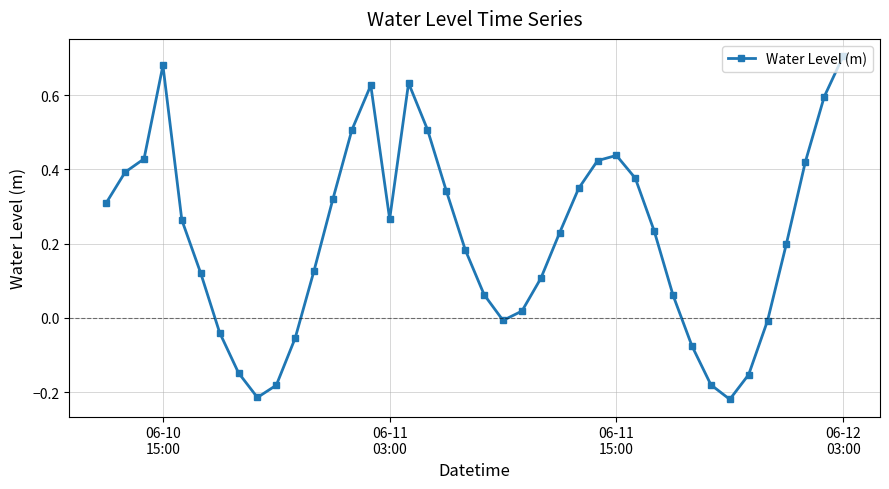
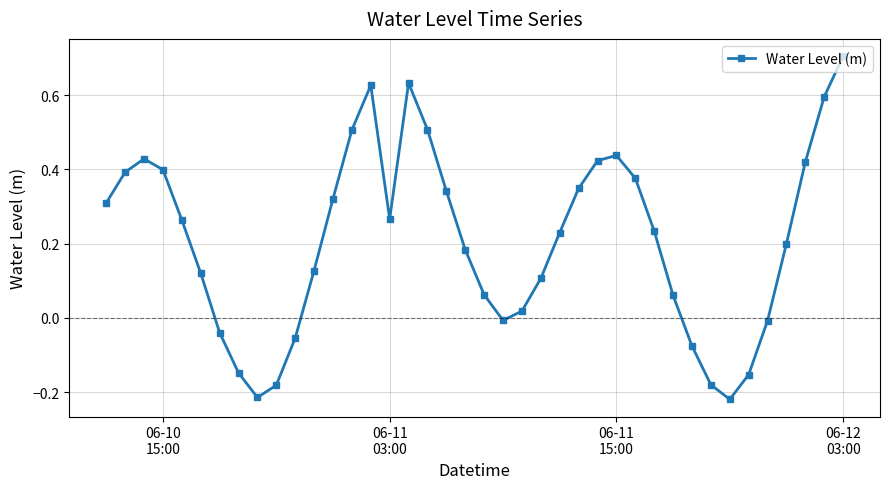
06-10 15:00: 0.68 -> 0.40
